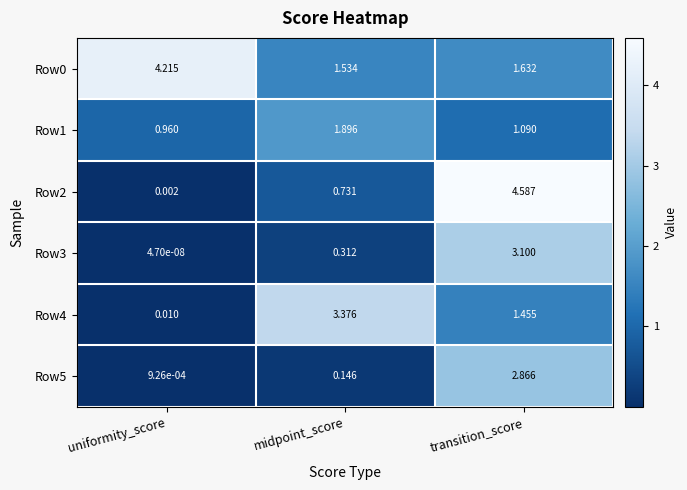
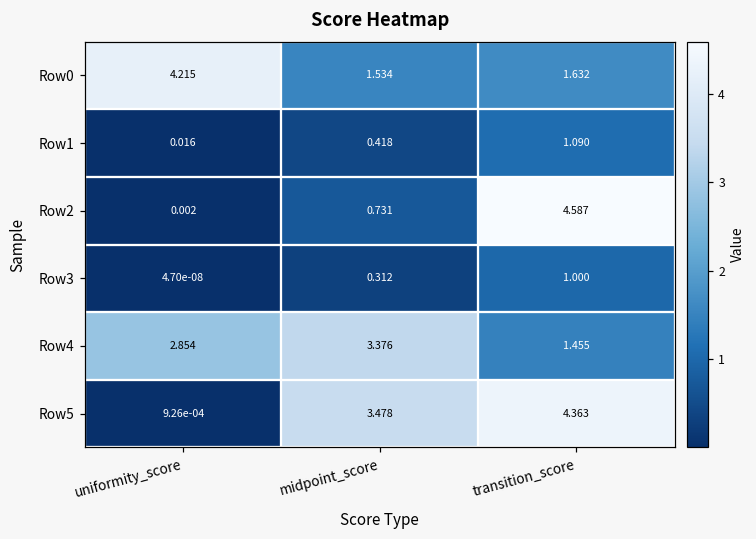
Row1, uniformity_score: 0.960 -> 0.016
Row1, midpoint_score: 1.896 -> 0.418
Row3, transition_score: 3.100 -> 1.000
Row4, uniformity_score: 0.010 -> 2.854
Row5, midpoint_score: 0.146 -> 3.478
Row5, transition_score: 2.866 -> 4.363
